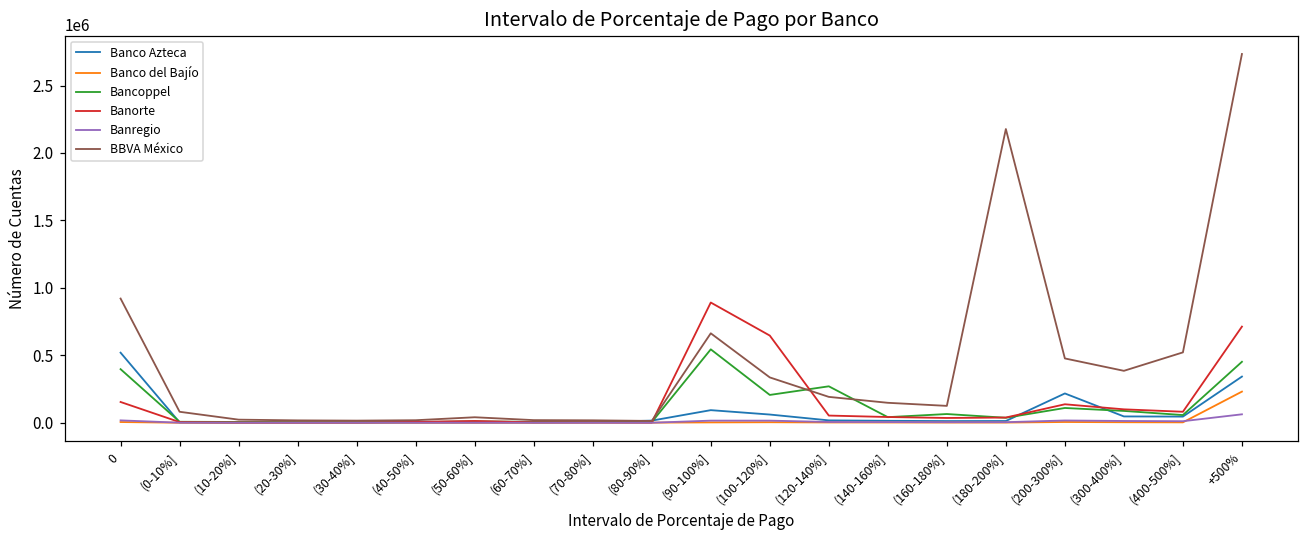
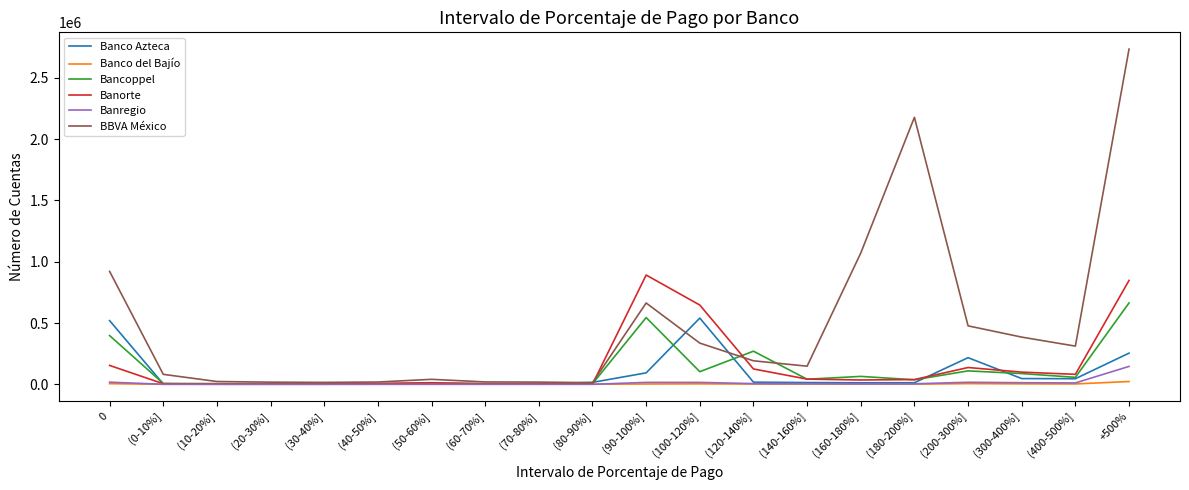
Banco Azteca, (100-120%]: 60000 -> 540000
Bancoppel, (100-120%]: 210000 -> 100000
Banorte, (120-140%]: 50000 -> 130000
BBVA México, (160-180%]: 130000 -> 1070000
BBVA México, (400-500%]: 520000 -> 310000
Banco Azteca, +500%: 340000 -> 250000
Banco del Bajío, +500%: 230000 -> 20000
Bancoppel, +500%: 450000 -> 660000
Banorte, +500%: 710000 -> 850000
Banregio, +500%: 60000 -> 150000
